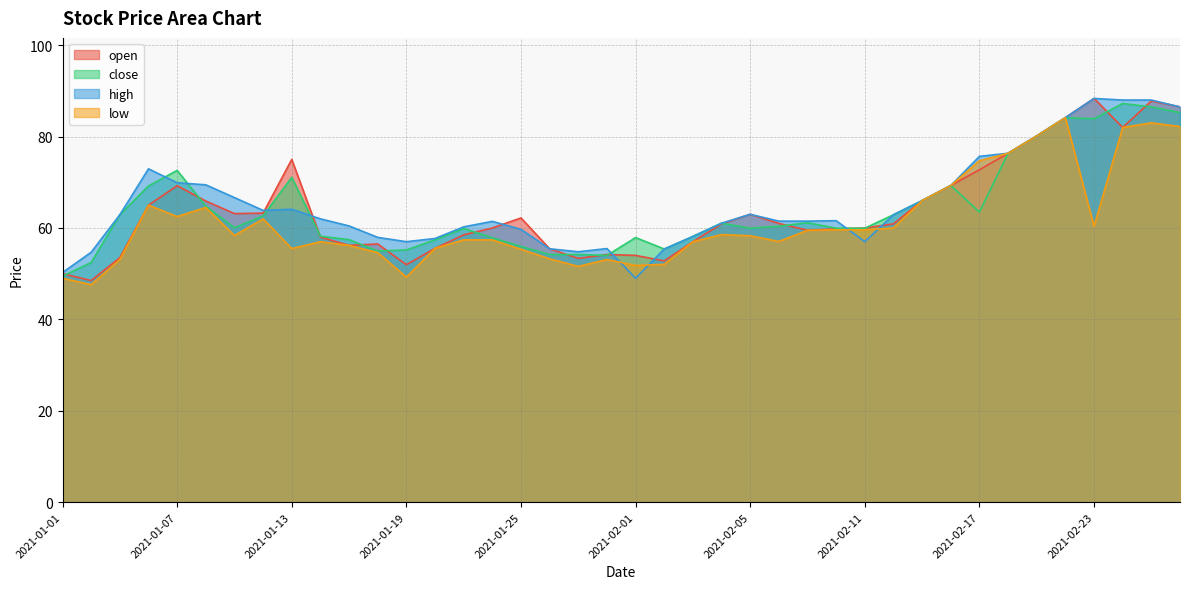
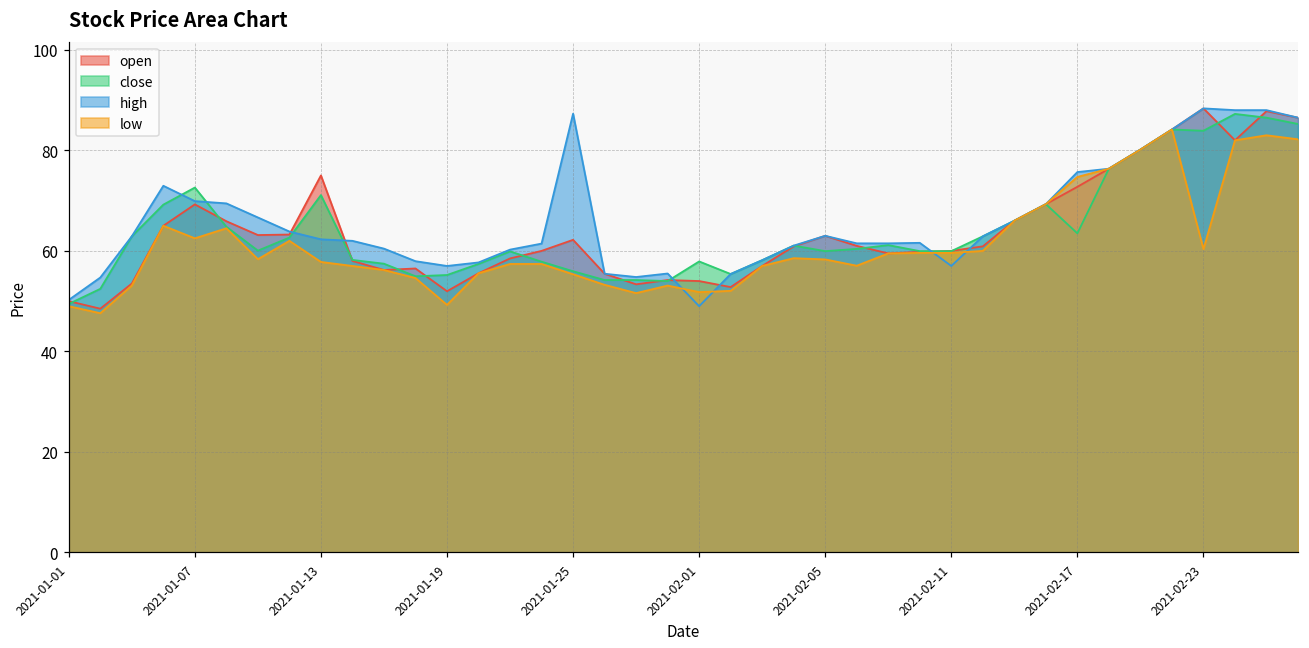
high, 2021-01-13: 64 -> 62
low, 2021-01-13: 56 -> 58
high, 2021-01-25: 60 -> 87
